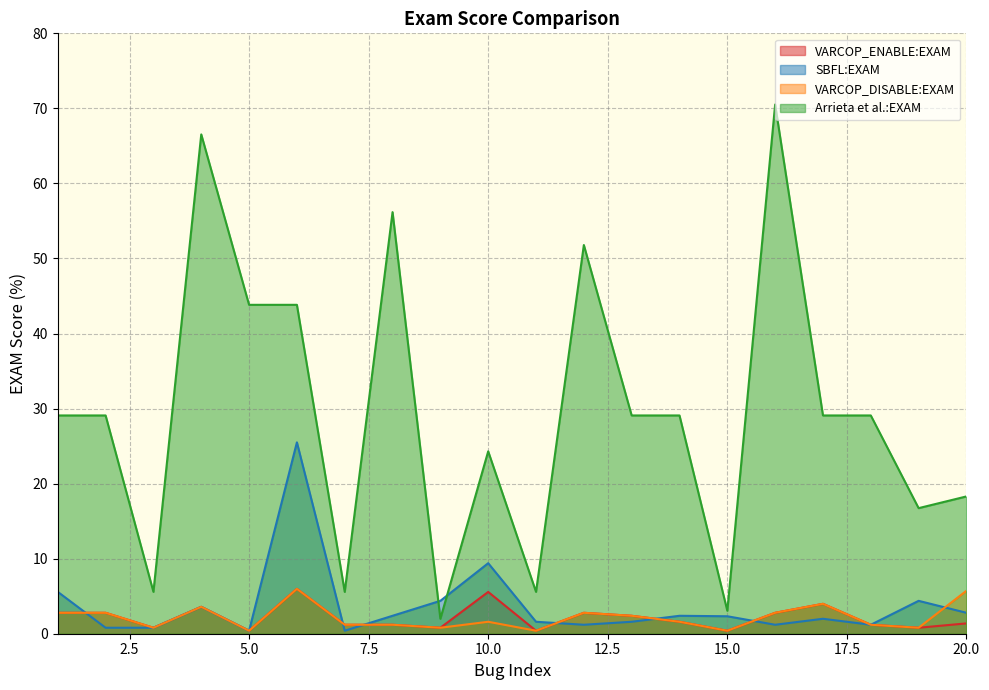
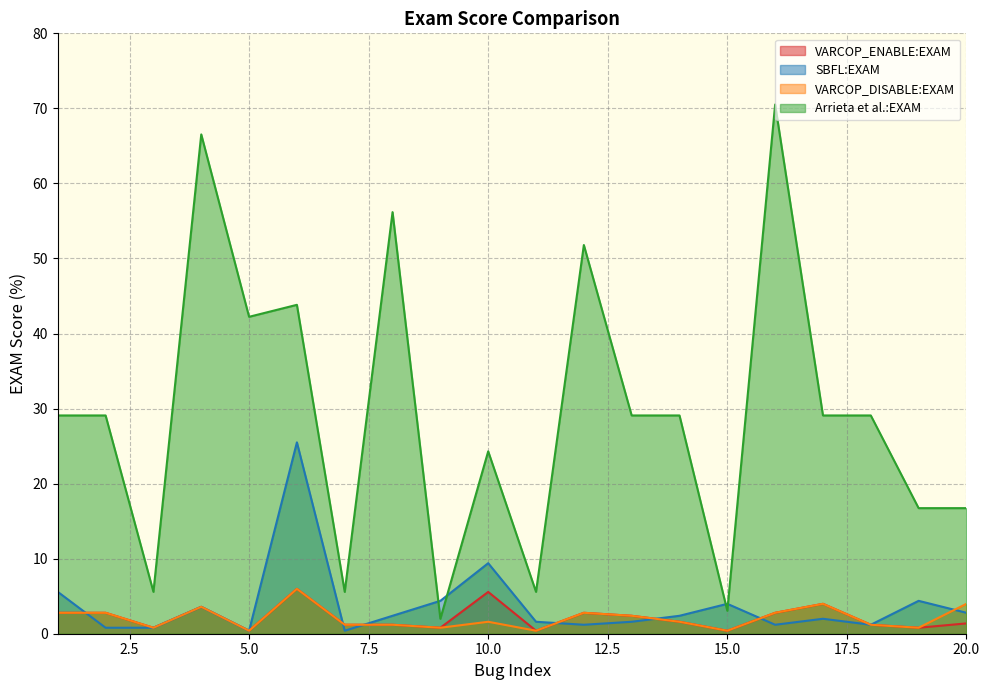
Arrieta et al.:EXAM, 5.0: 44 -> 42
SBFL:EXAM, 15.0: 2 -> 4
VARCOP_DISABLE:EXAM, 20.0: 6 -> 4
Arrieta et al.:EXAM, 20.0: 18 -> 17
